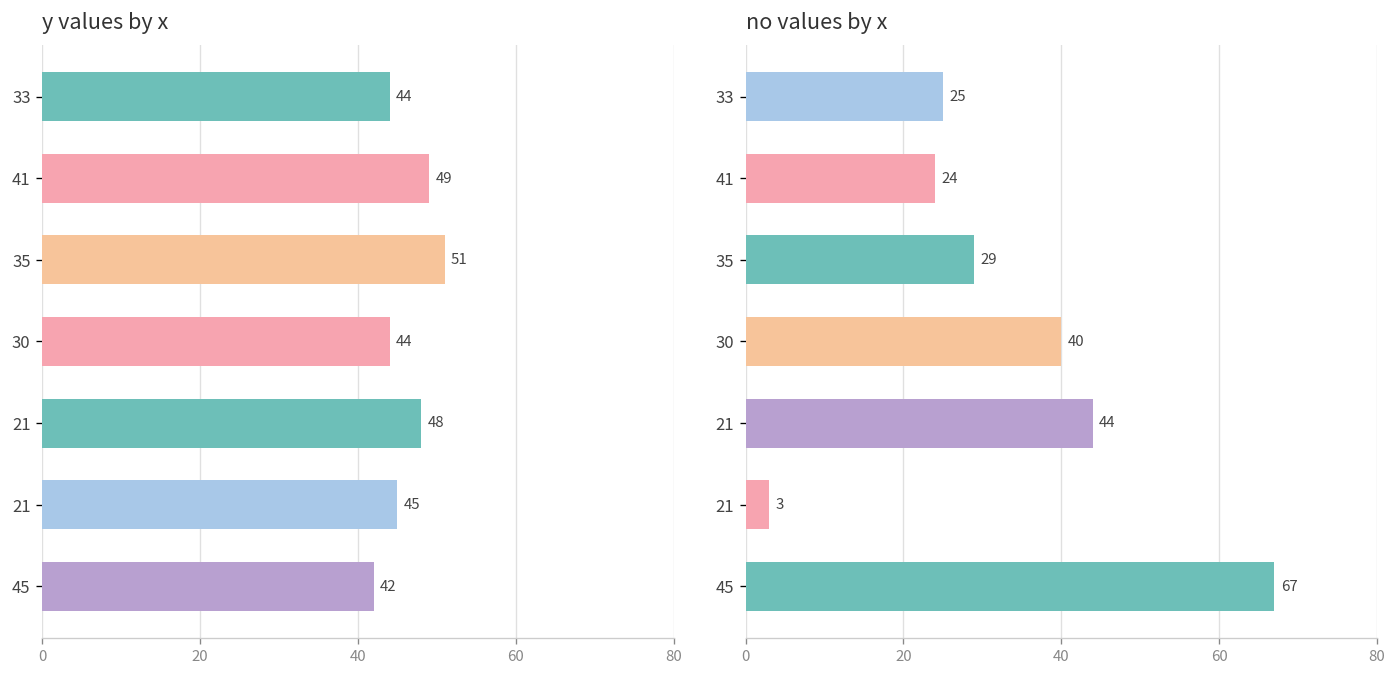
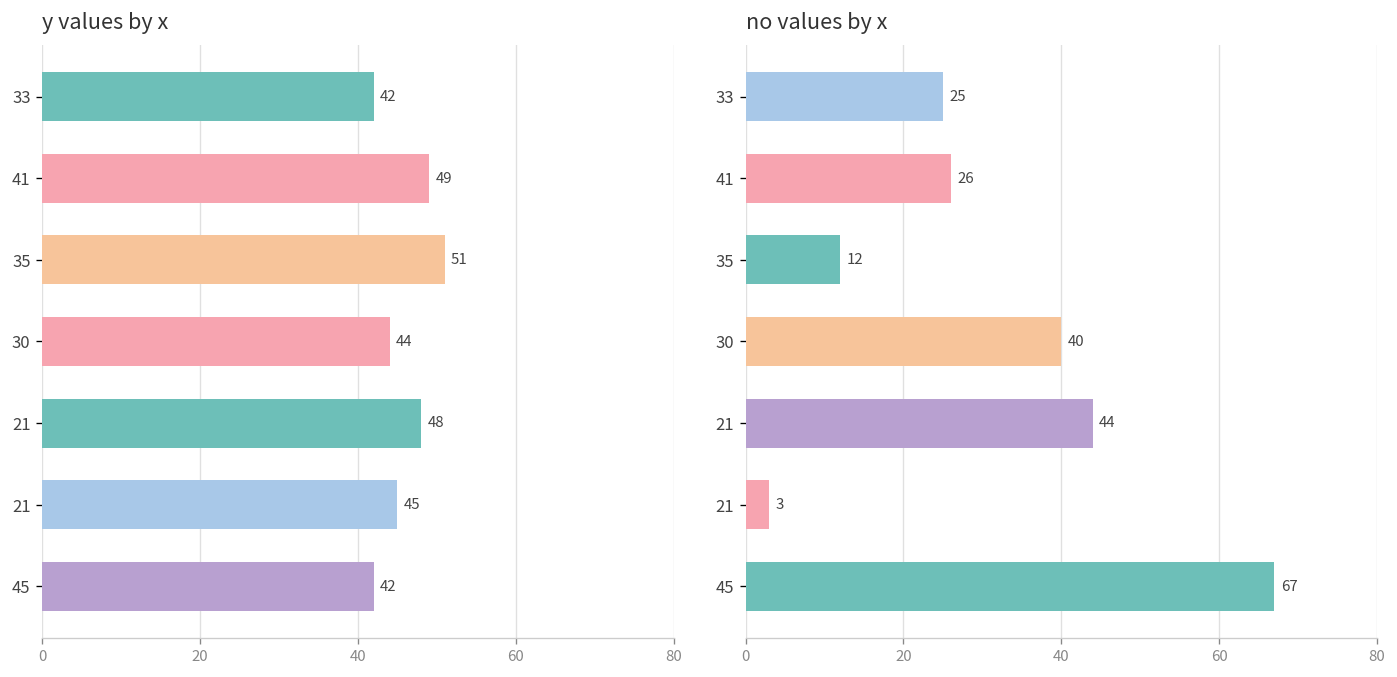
y values by x, 33: 44 -> 42
no values by x, 41: 24 -> 26
no values by x, 35: 29 -> 12
